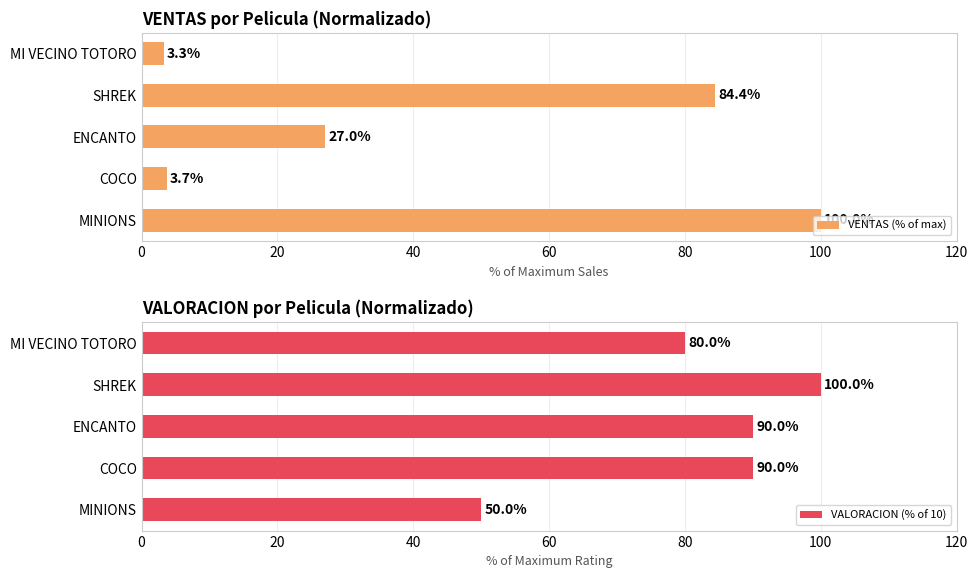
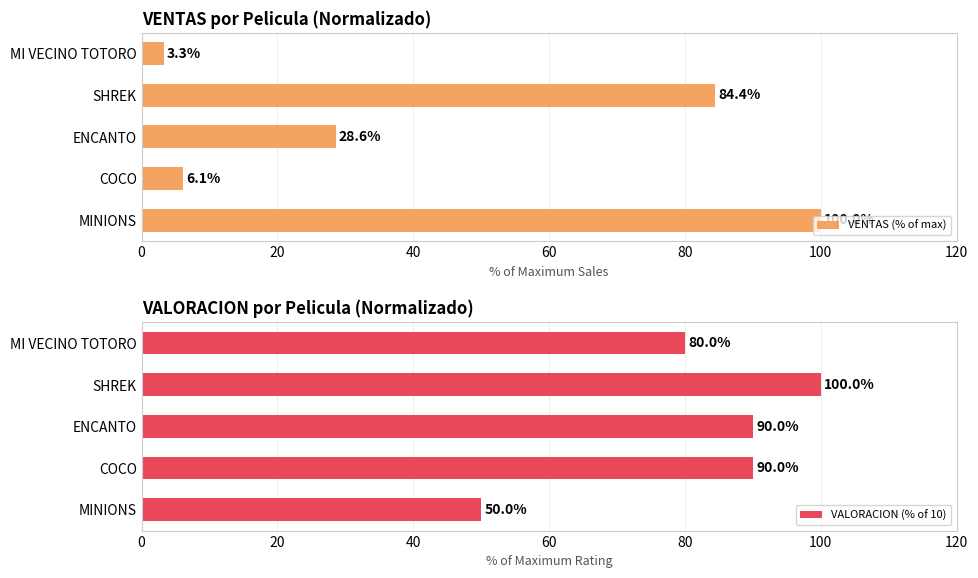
VENTAS por Pelicula (Normalizado), ENCANTO: 27.0% -> 28.6%
VENTAS por Pelicula (Normalizado), COCO: 3.7% -> 6.1%
